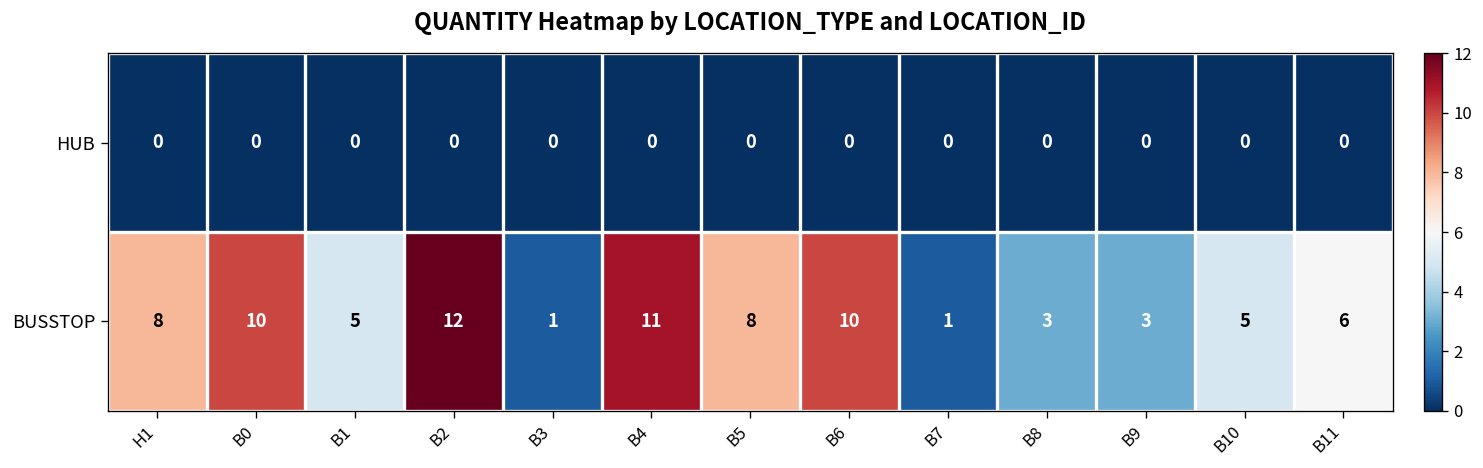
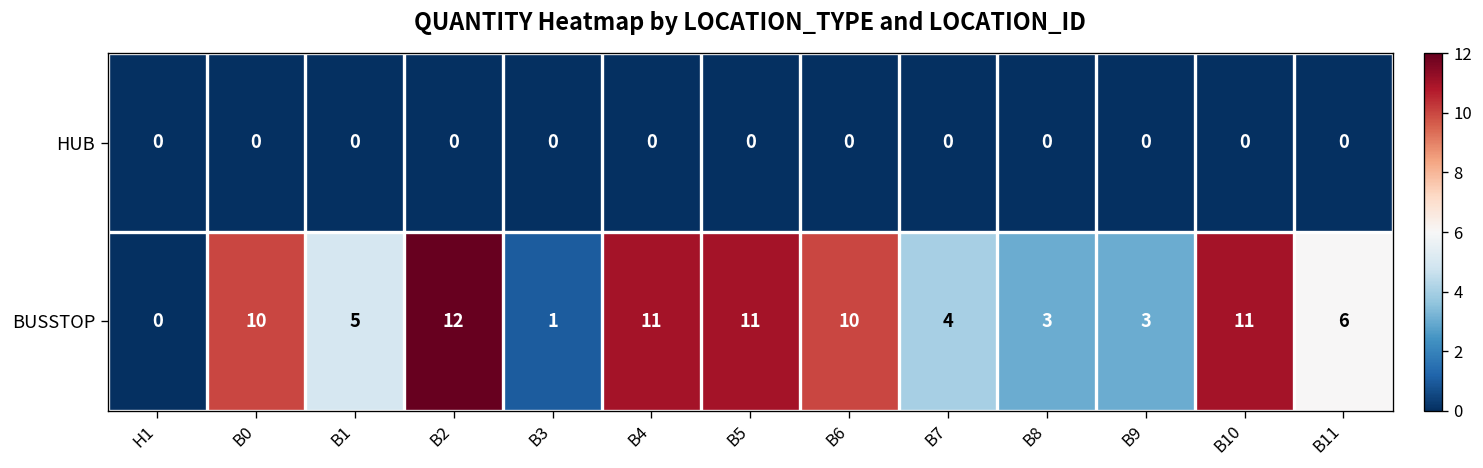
BUSSTOP, H1: 8 -> 0
BUSSTOP, B5: 8 -> 11
BUSSTOP, B7: 1 -> 4
BUSSTOP, B10: 5 -> 11
